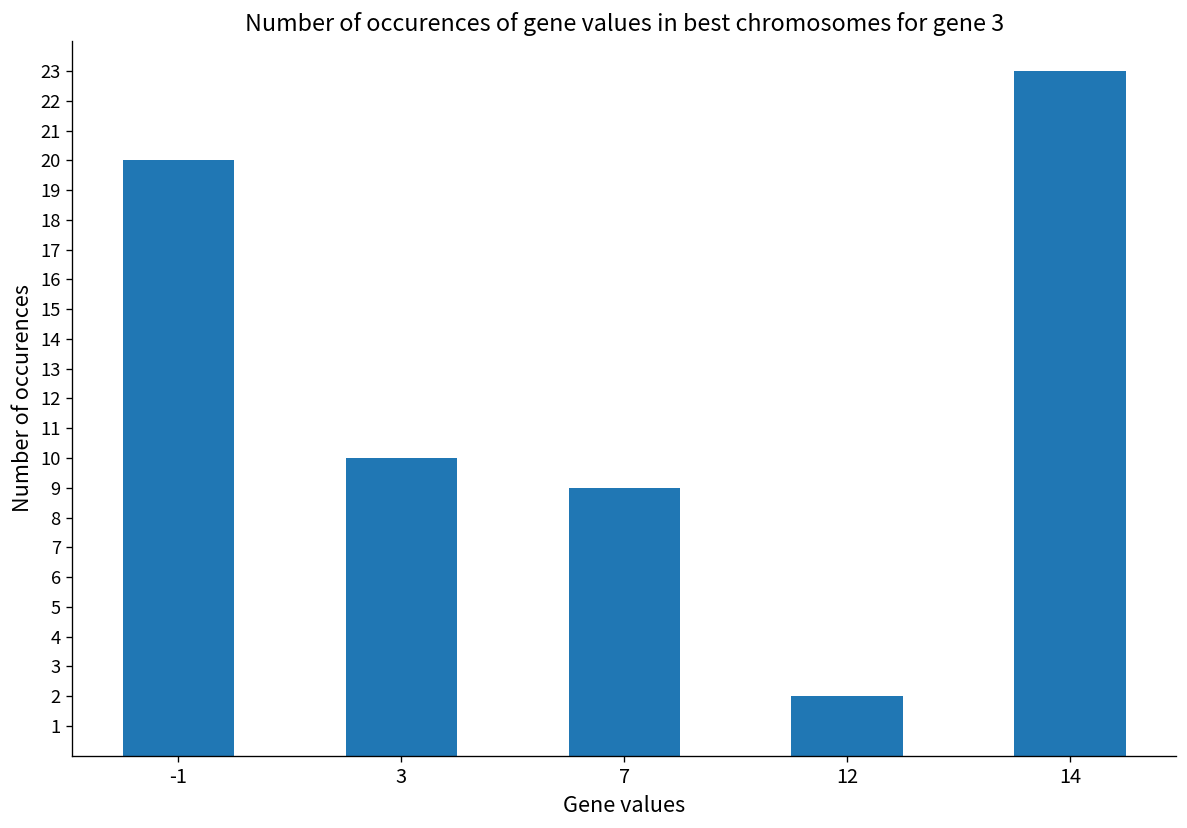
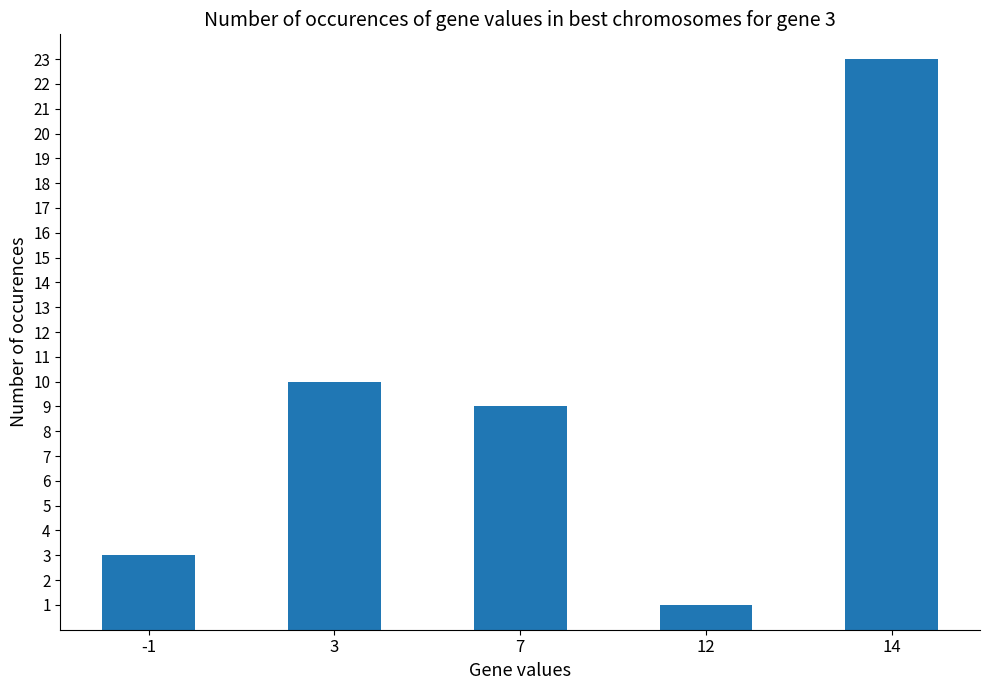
-1: 20 -> 3
12: 2 -> 1
